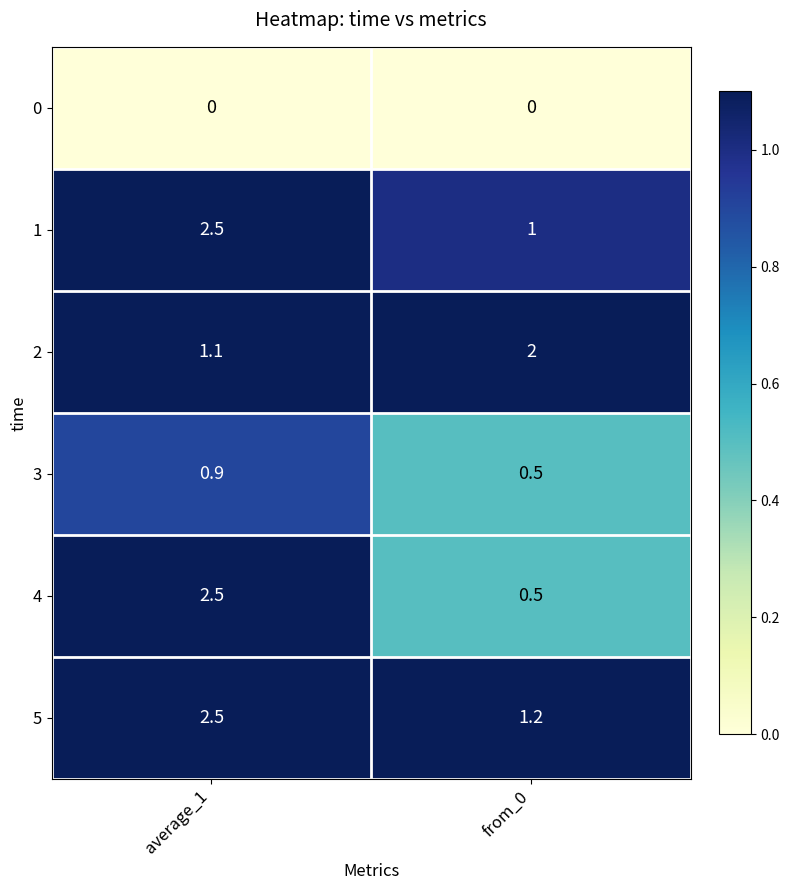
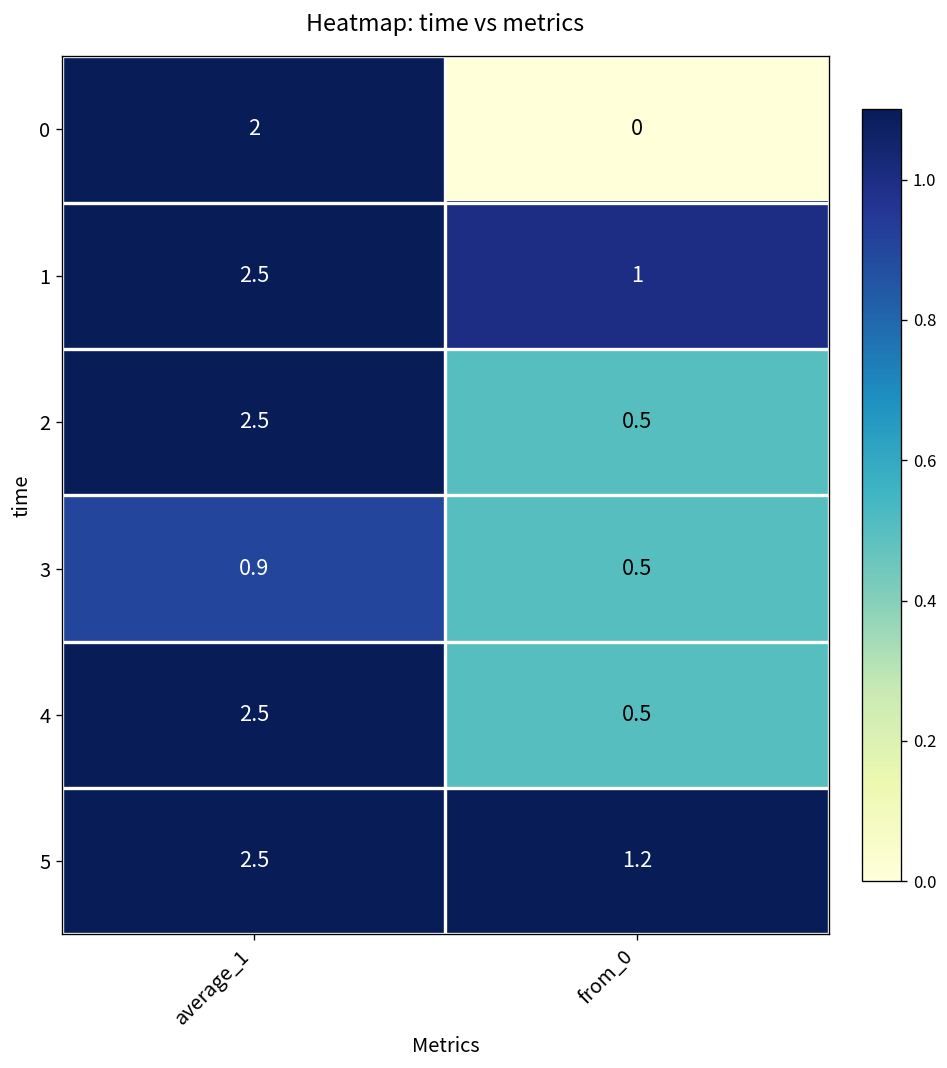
0, average_1: 0 -> 2
2, average_1: 1.1 -> 2.5
2, from_0: 2 -> 0.5
